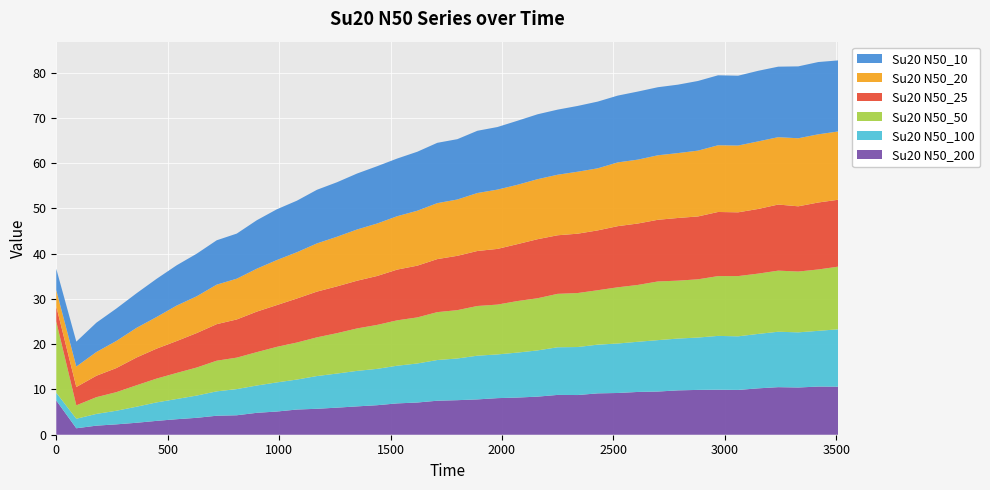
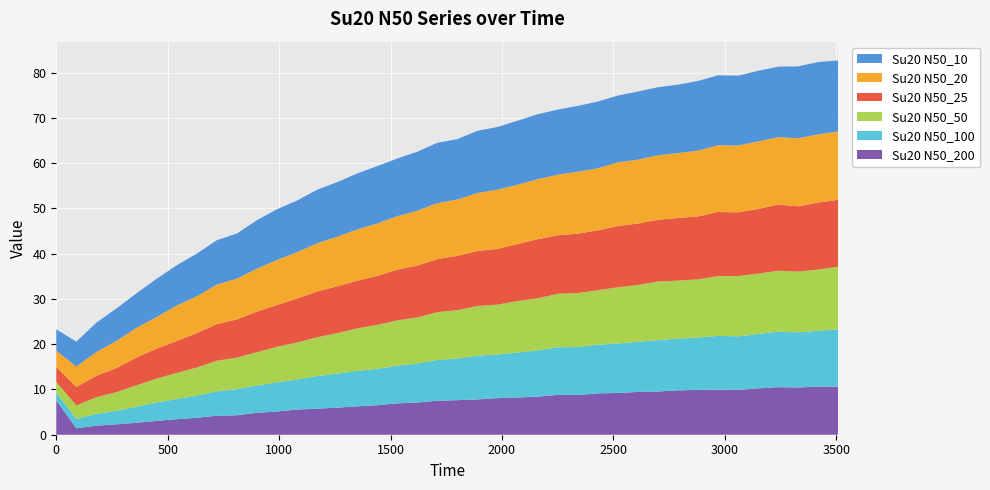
Su20 N50_50, 0: 16 -> 2
